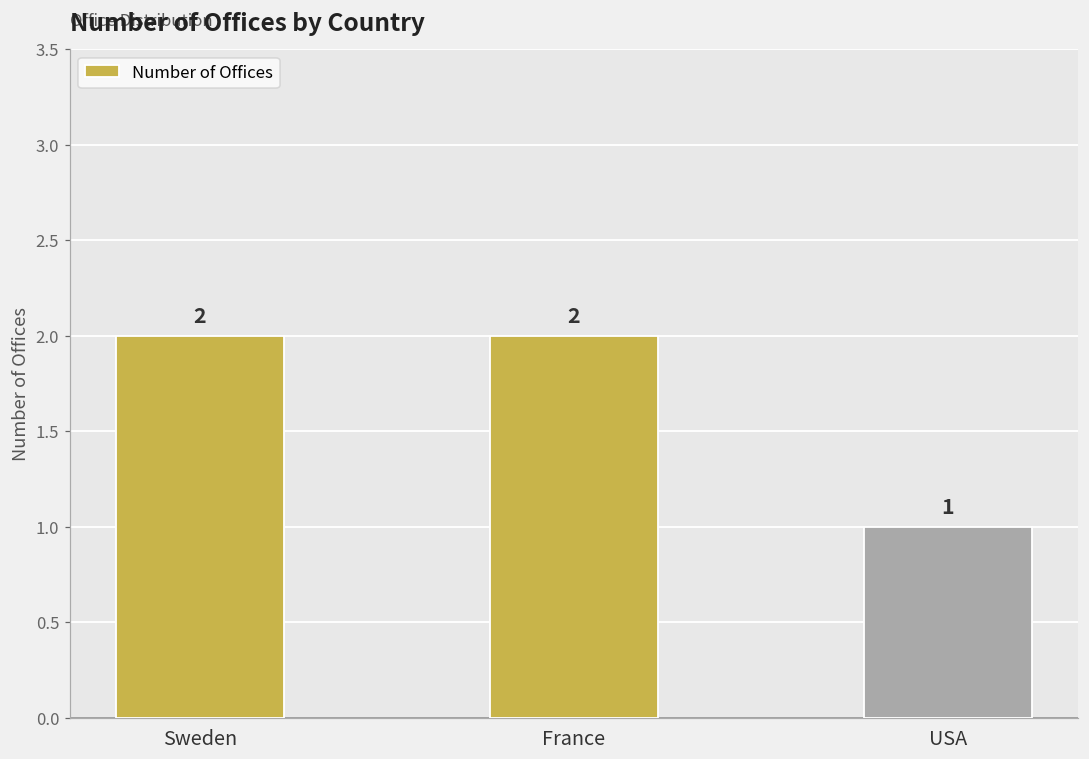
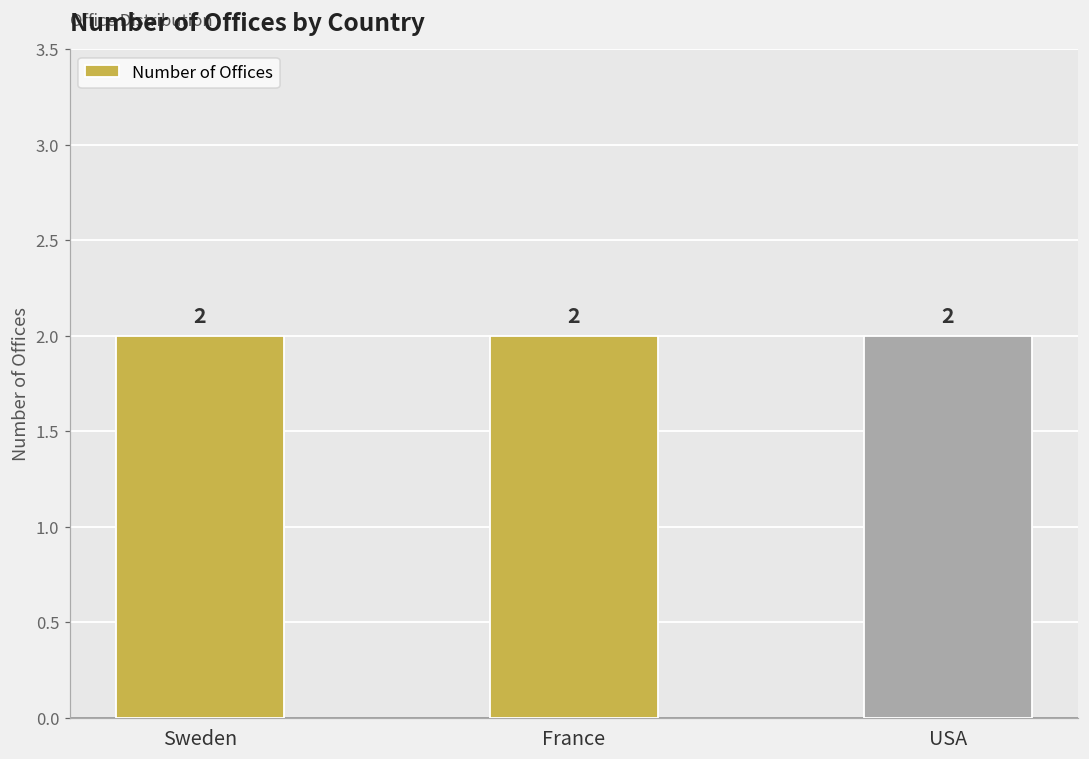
USA: 1 -> 2
